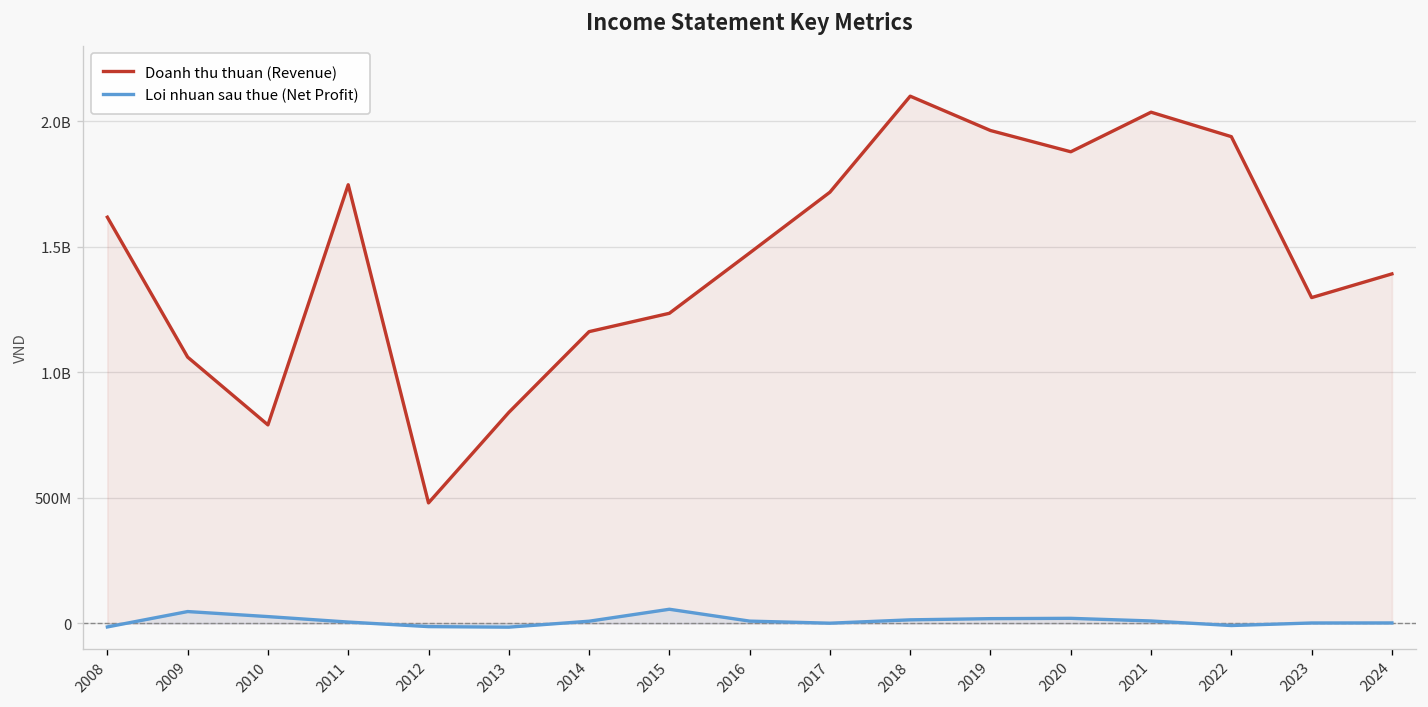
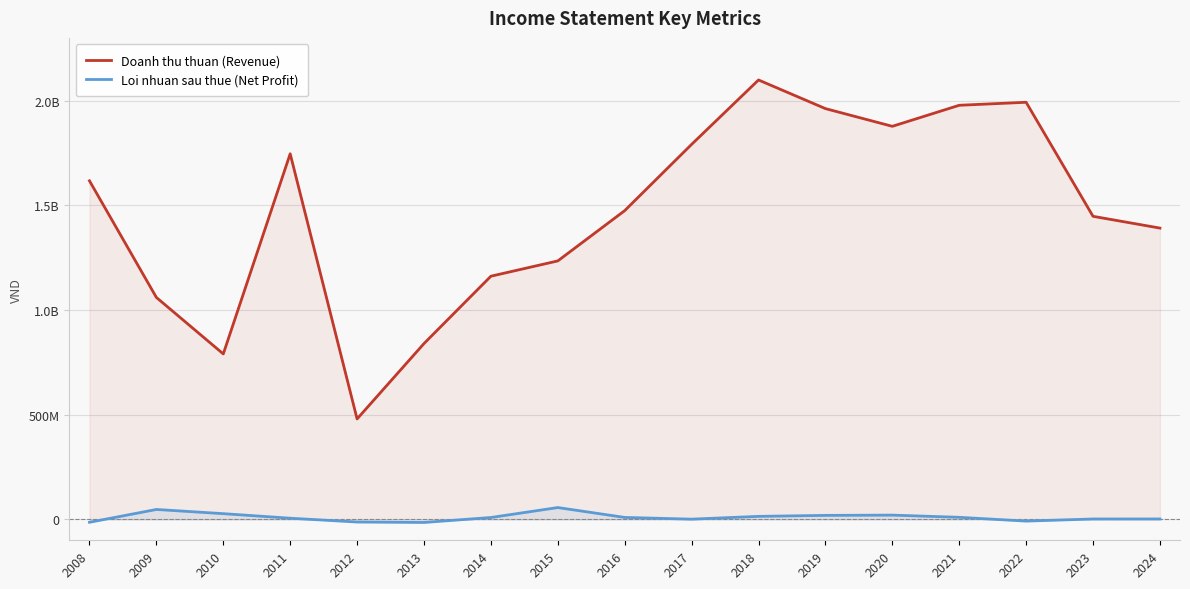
Doanh thu thuan (Revenue), 2017: 1720000000 -> 1790000000
Doanh thu thuan (Revenue), 2021: 2040000000 -> 1980000000
Doanh thu thuan (Revenue), 2022: 1940000000 -> 1990000000
Doanh thu thuan (Revenue), 2023: 1300000000 -> 1450000000
